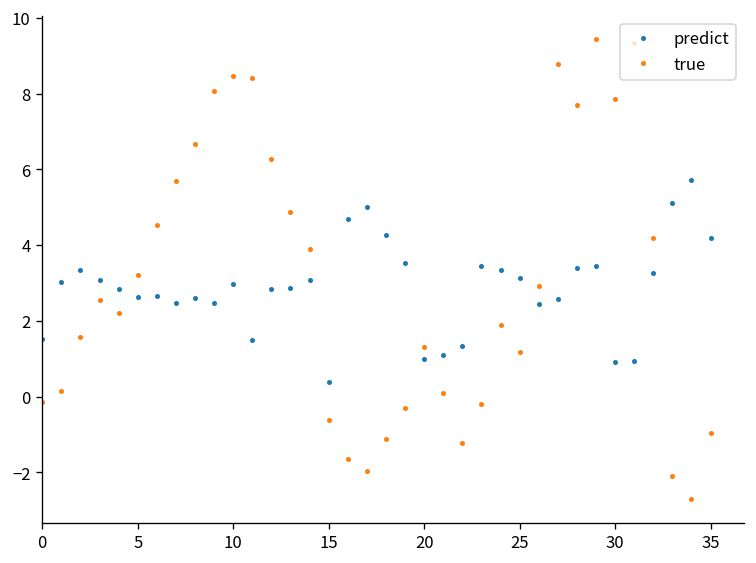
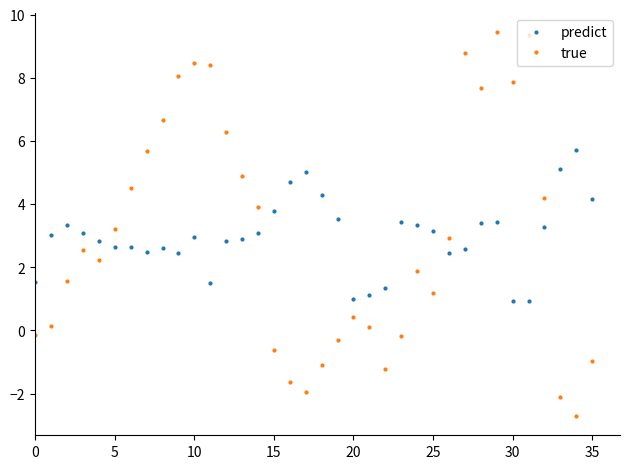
predict, 15: 0.4 -> 3.8
true, 20: 1.3 -> 0.4
